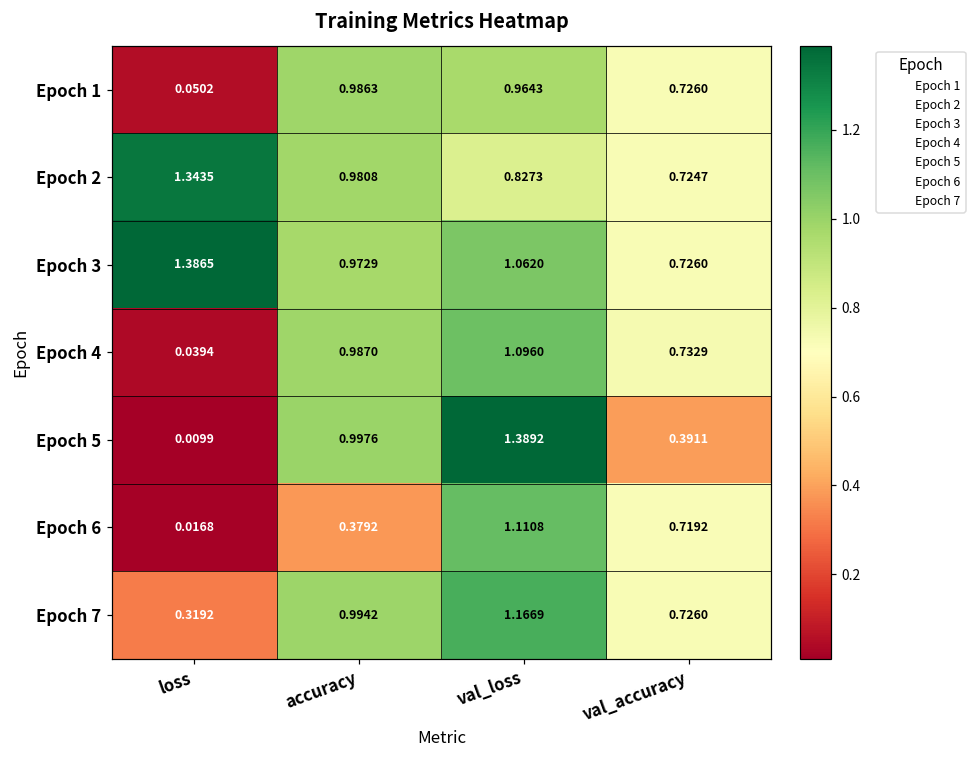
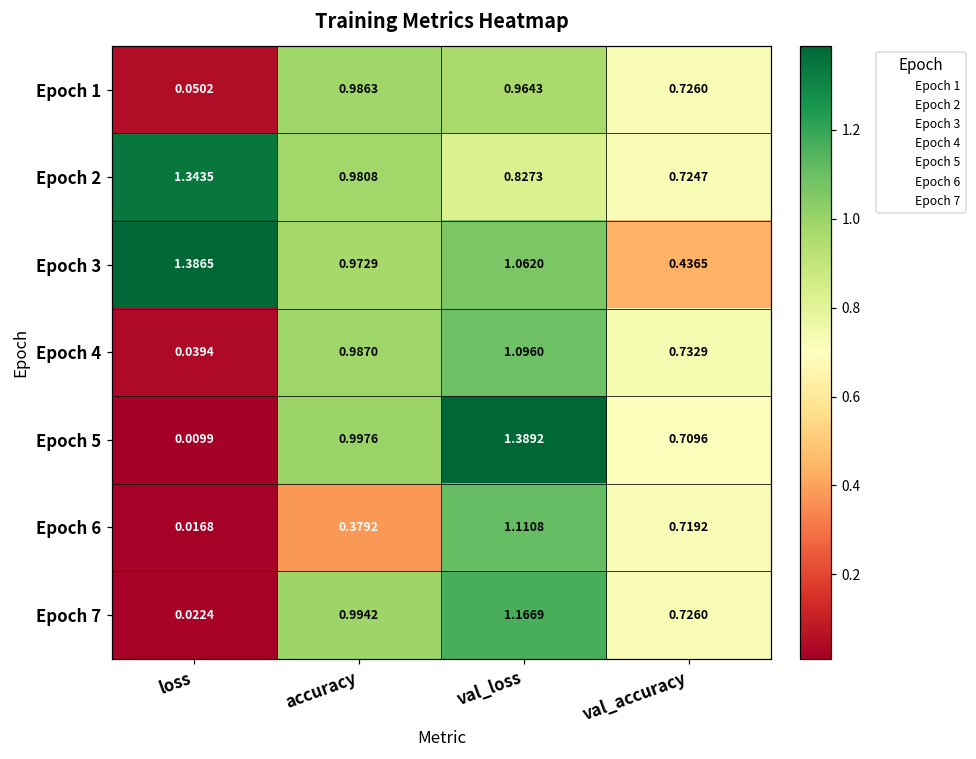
Epoch 3, val_accuracy: 0.7260 -> 0.4365
Epoch 5, val_accuracy: 0.3911 -> 0.7096
Epoch 7, loss: 0.3192 -> 0.0224
